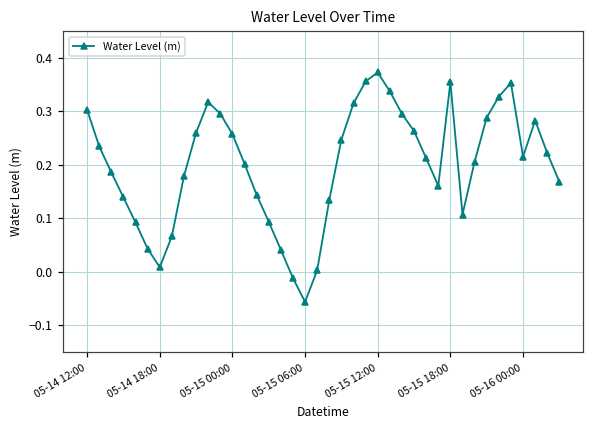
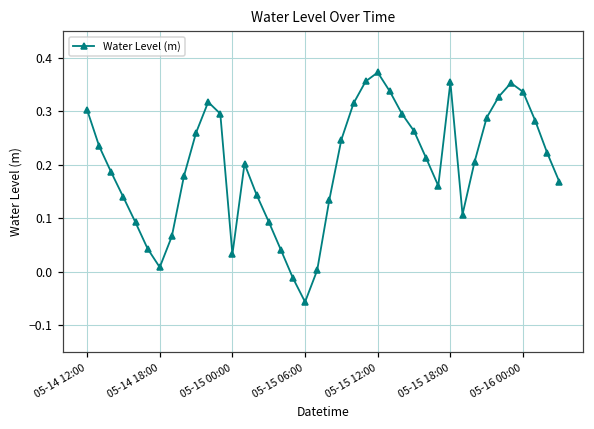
05-15 00:00: 0.26 -> 0.03
05-16 00:00: 0.22 -> 0.34
